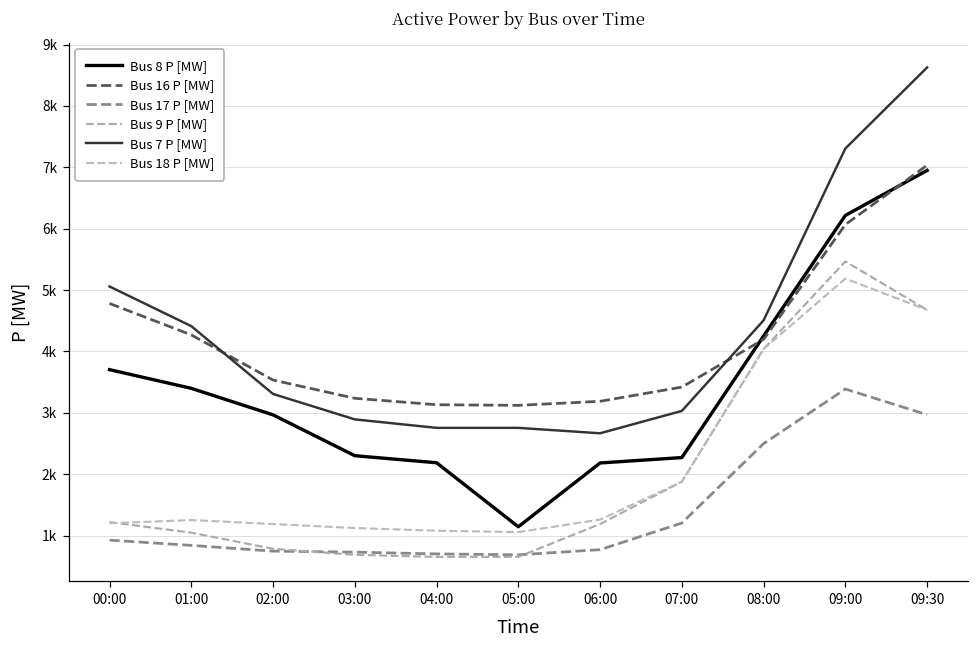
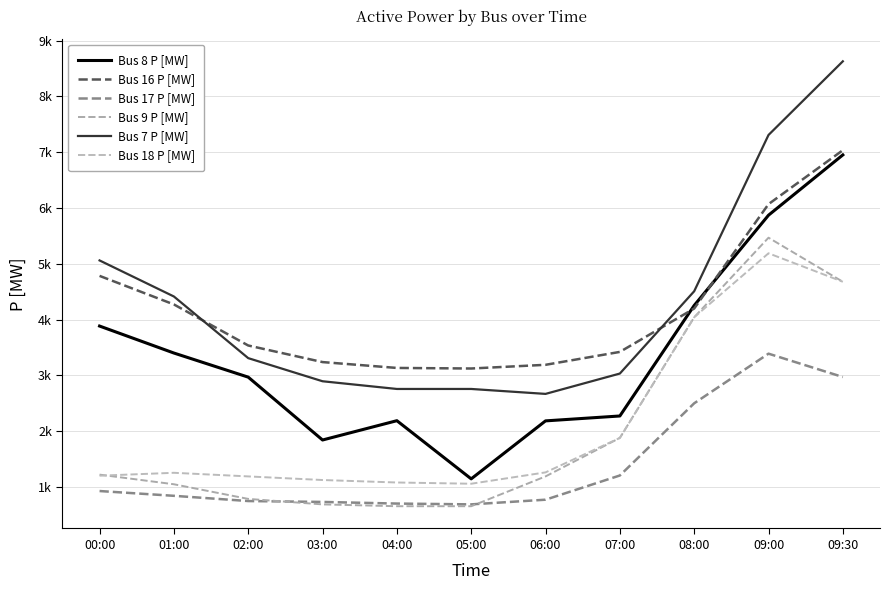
Bus 8 P [MW], 00:00: 3700 -> 3900
Bus 8 P [MW], 03:00: 2300 -> 1800
Bus 8 P [MW], 09:00: 6200 -> 5900
